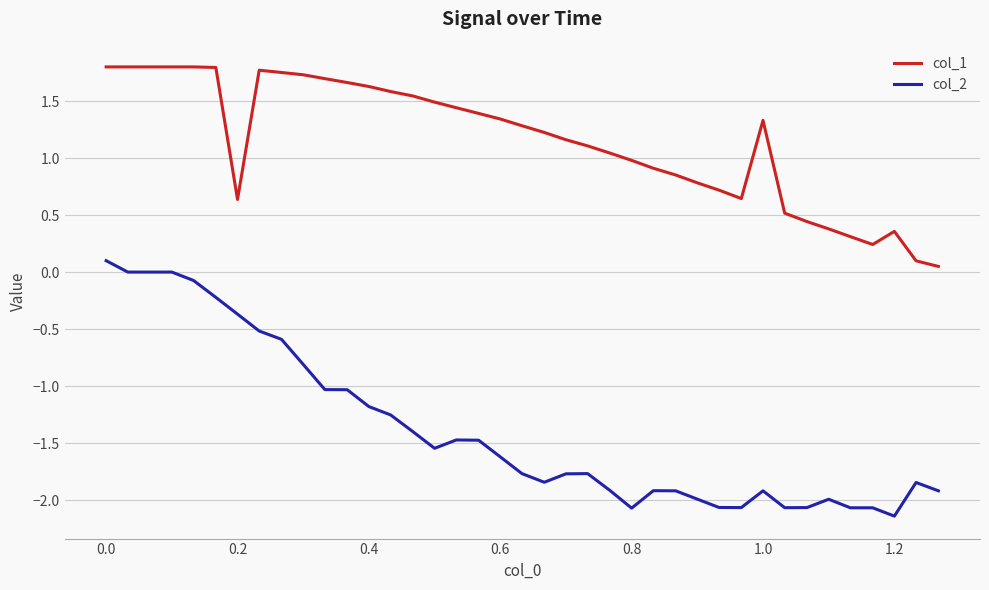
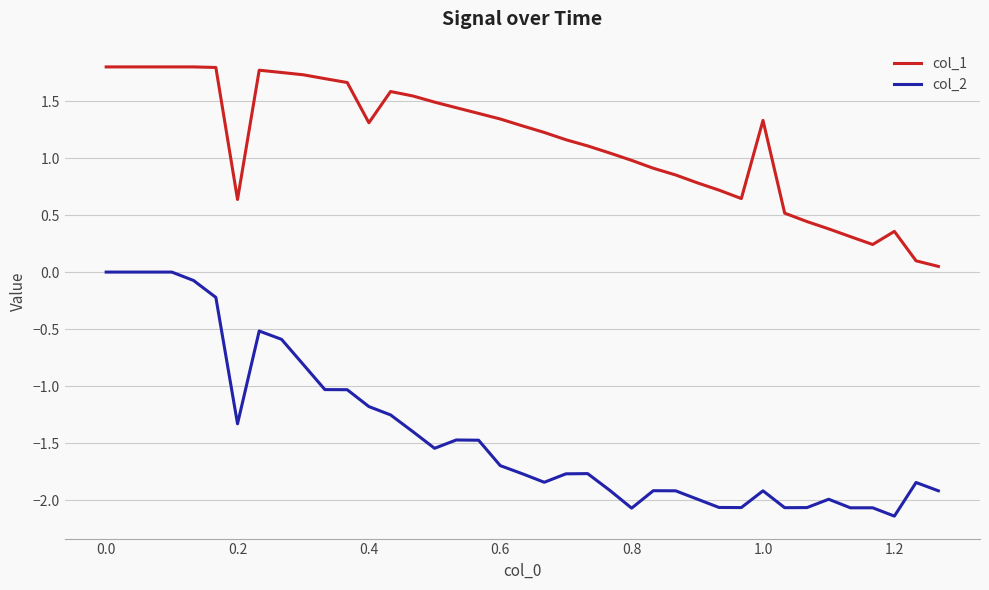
col_2, 0.0: 0.1 -> 0.0
col_2, 0.2: -0.37 -> -1.33
col_1, 0.4: 1.63 -> 1.31
col_2, 0.6: -1.62 -> -1.70
